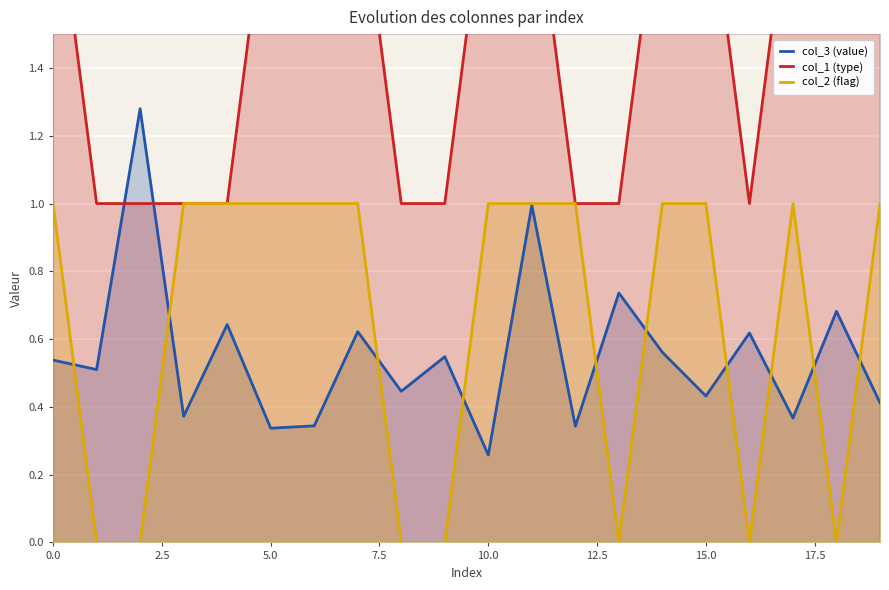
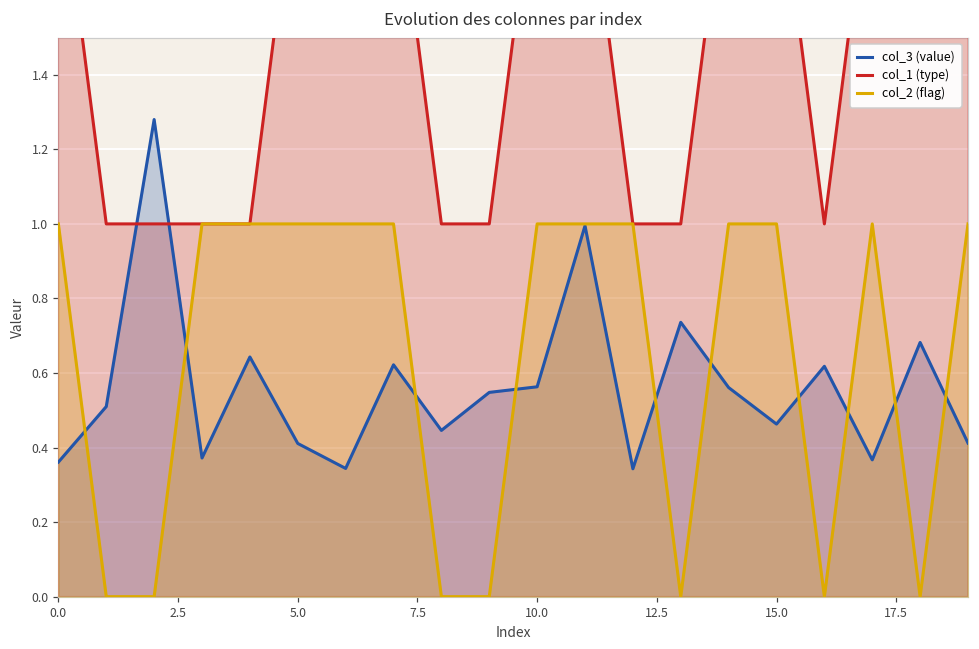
col_3 (value), 0.0: 0.54 -> 0.36
col_3 (value), 5.0: 0.34 -> 0.41
col_3 (value), 10.0: 0.26 -> 0.56
col_3 (value), 15.0: 0.43 -> 0.46
